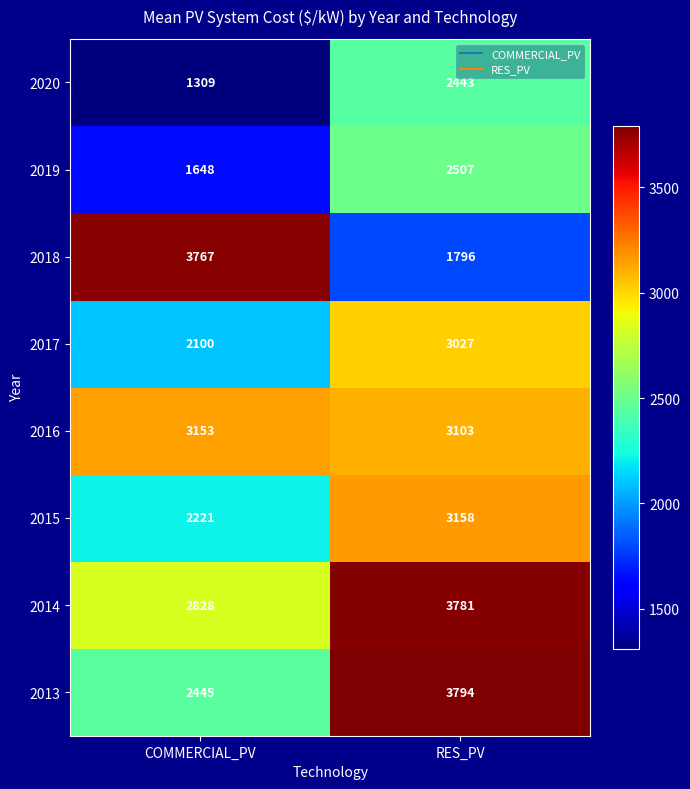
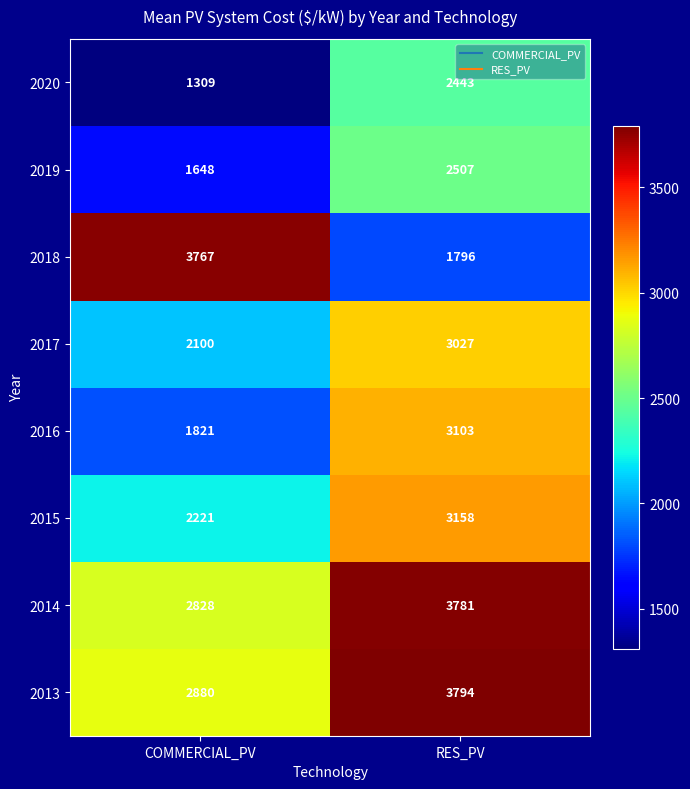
2016, COMMERCIAL_PV: 3153 -> 1821
2013, COMMERCIAL_PV: 2445 -> 2880
